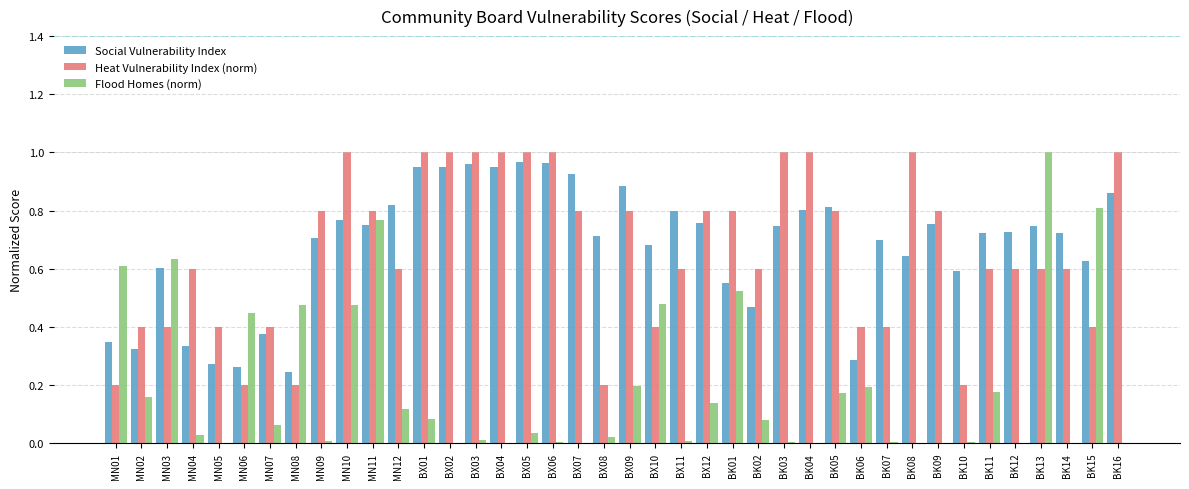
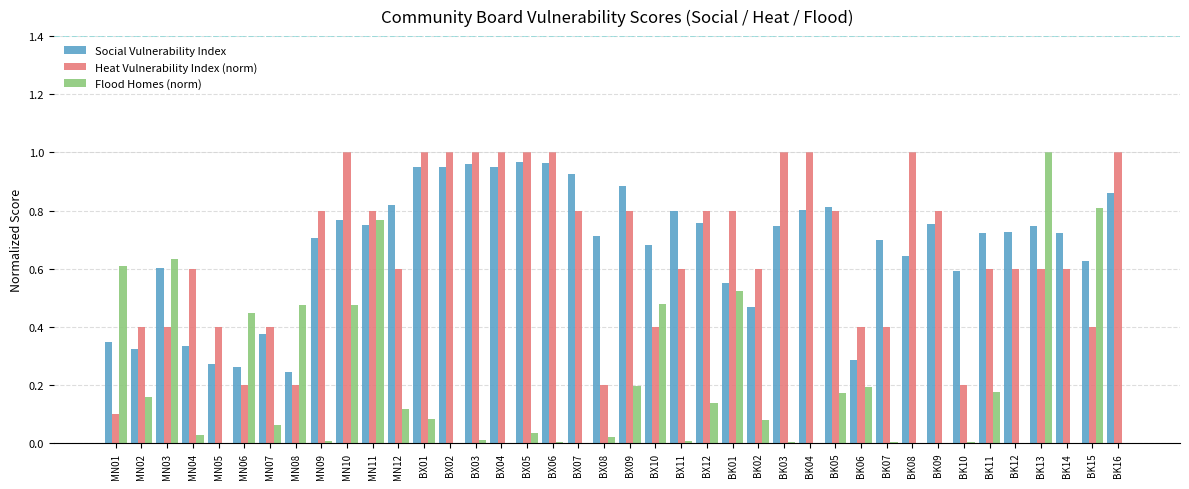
Heat Vulnerability Index (norm), MN01: 0.2 -> 0.1
